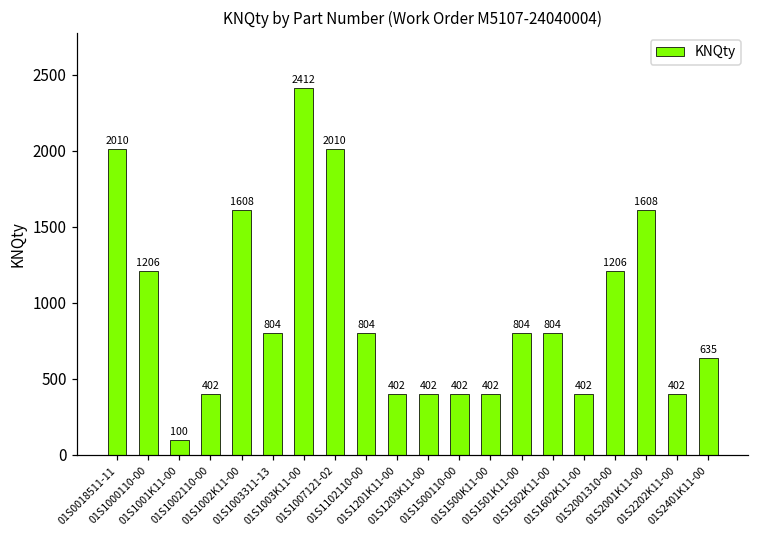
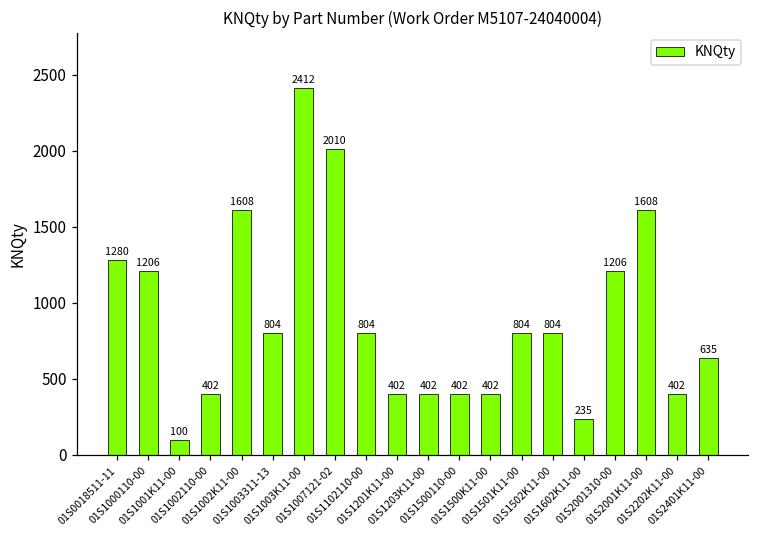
01S0018511-11: 2010 -> 1280
01S1602K11-00: 402 -> 235
